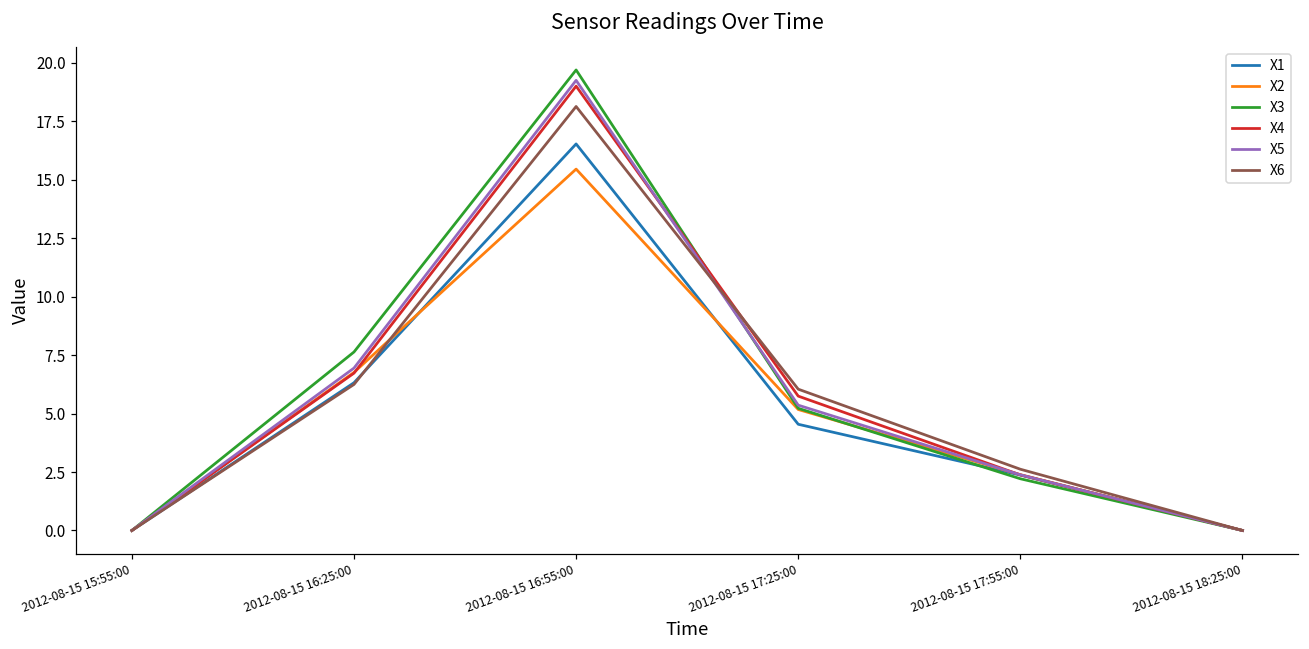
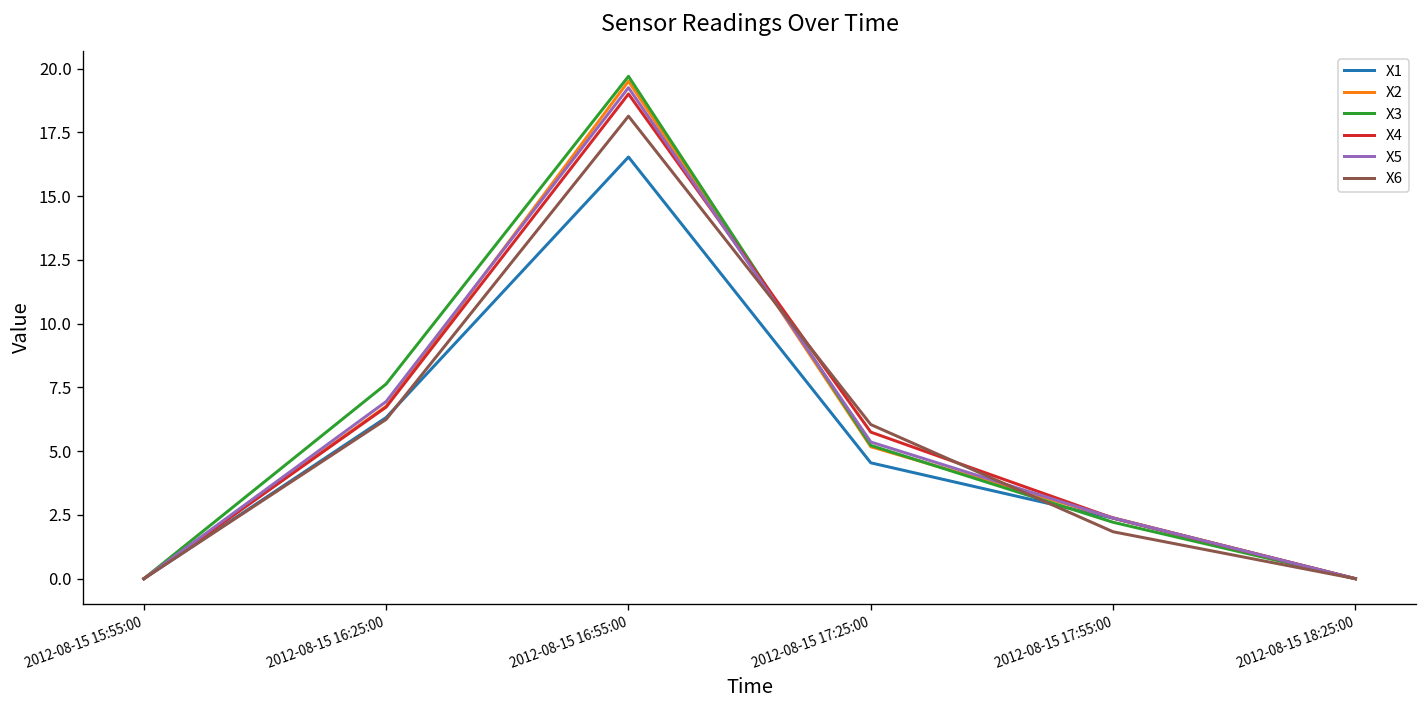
X2, 2012-08-15 16:55:00: 15.5 -> 19.5
X6, 2012-08-15 17:55:00: 2.6 -> 1.8
